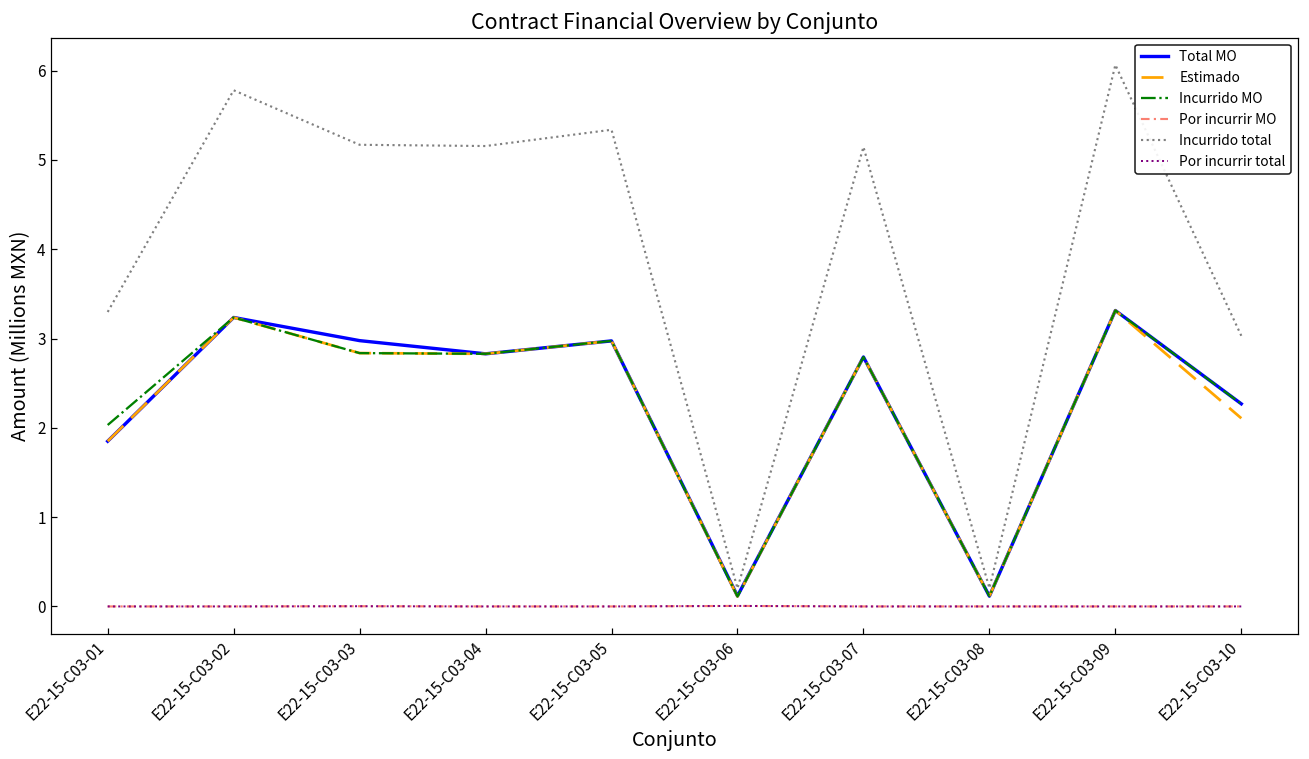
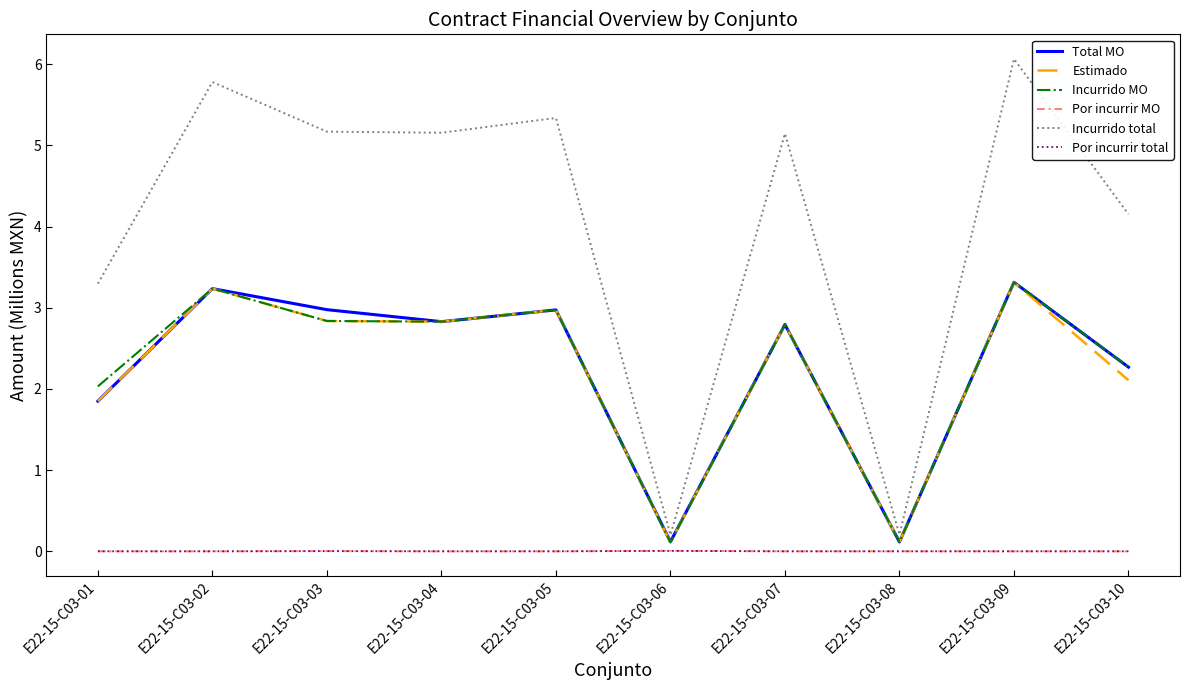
Incurrido total, E22-15-C03-10: 3.0 -> 4.2
